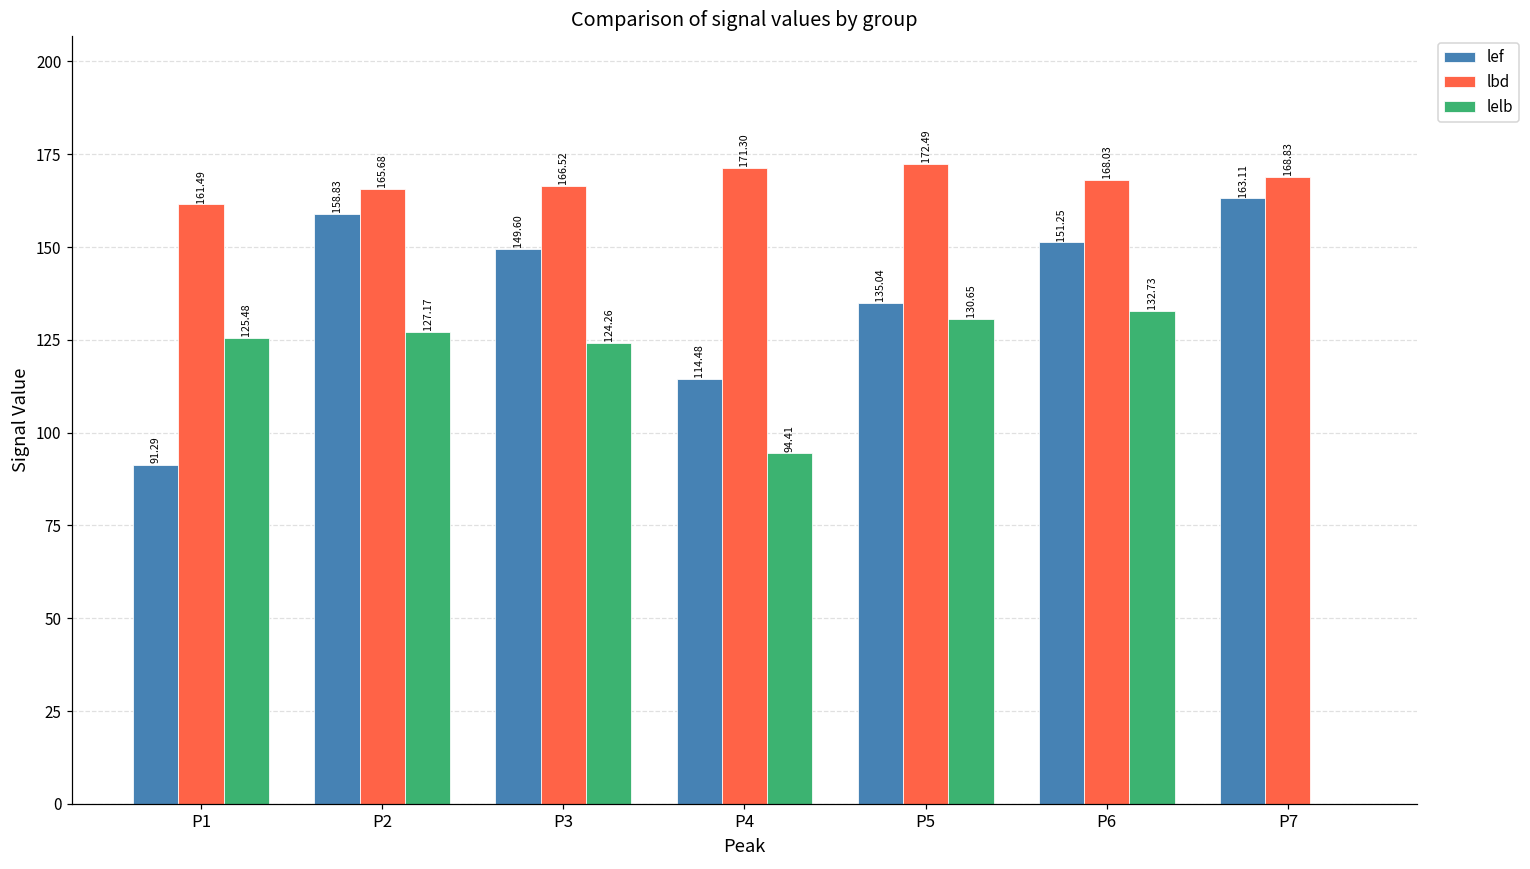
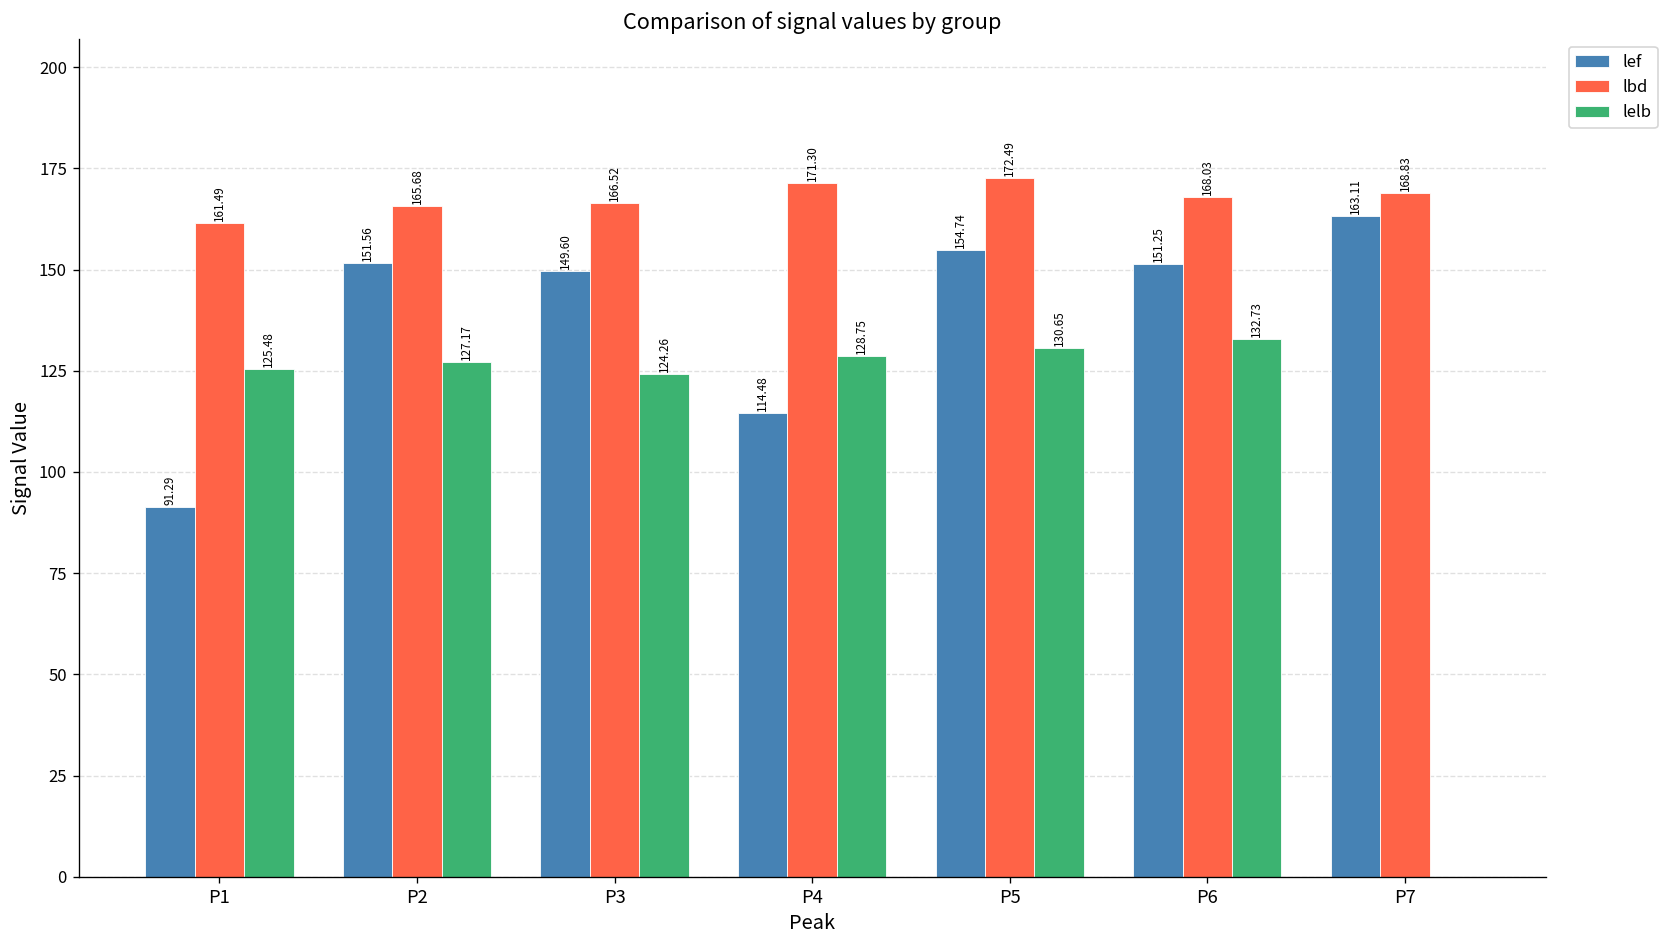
lef, P2: 158.83 -> 151.56
lelb, P4: 94.41 -> 128.75
lef, P5: 135.04 -> 154.74
